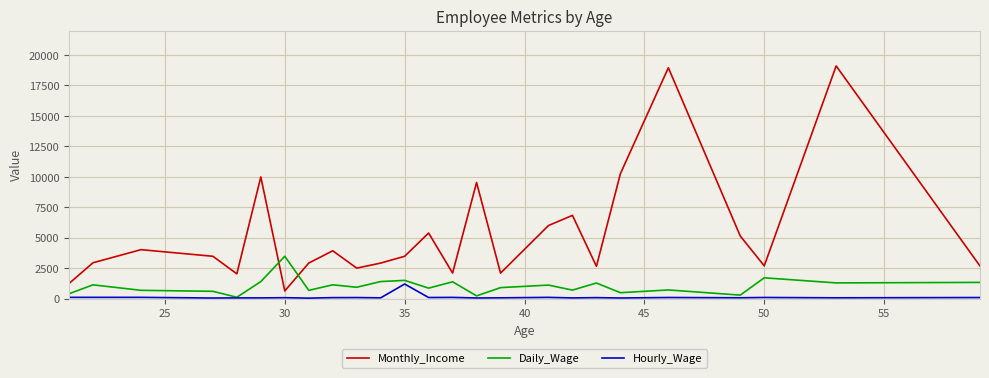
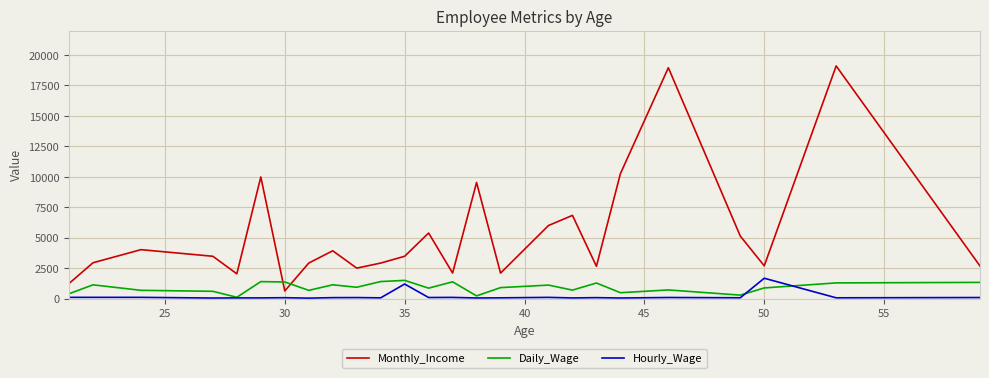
Daily_Wage, 30: 3500 -> 1400
Daily_Wage, 50: 1700 -> 900
Hourly_Wage, 50: 100 -> 1700
